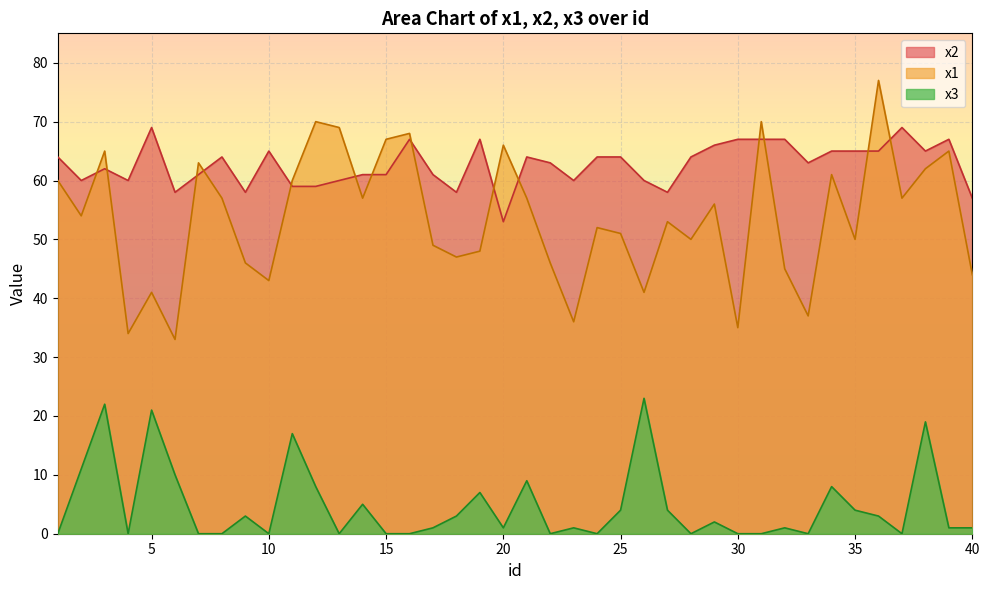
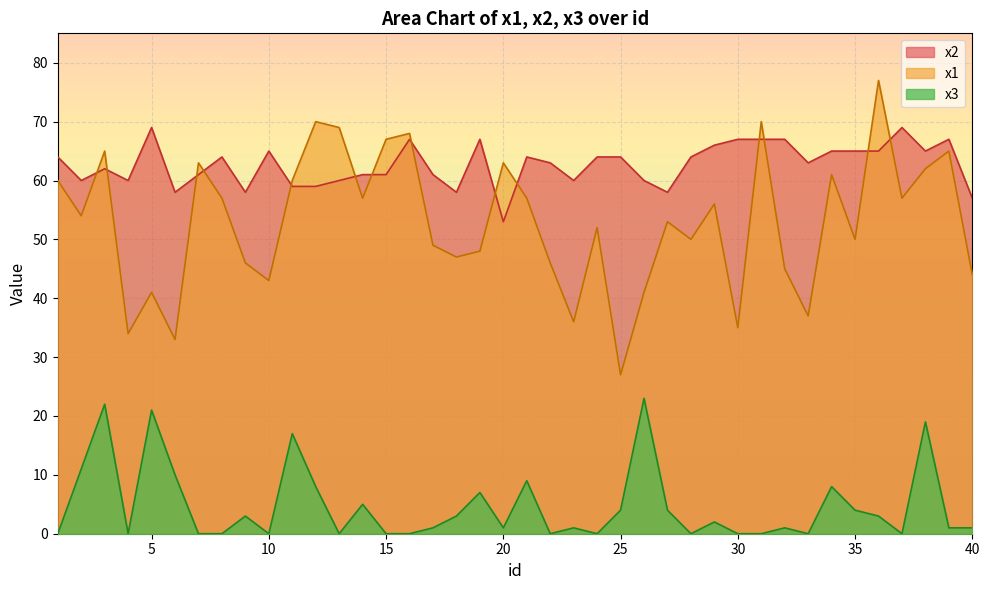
x1, 20: 66 -> 63
x1, 25: 51 -> 27
